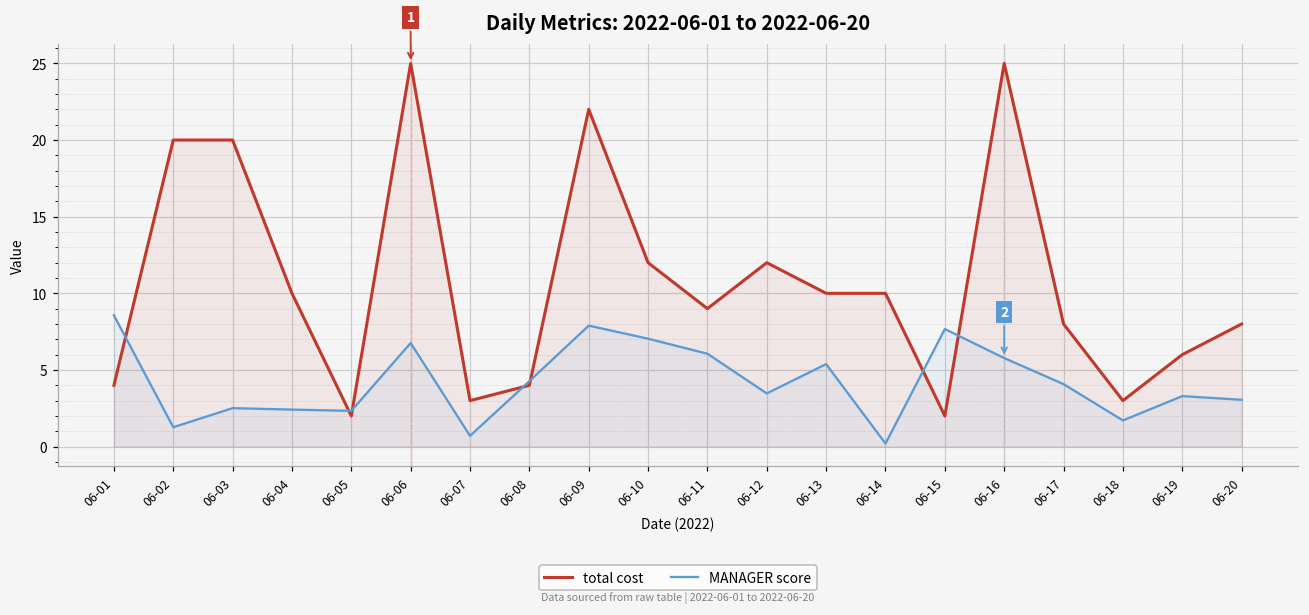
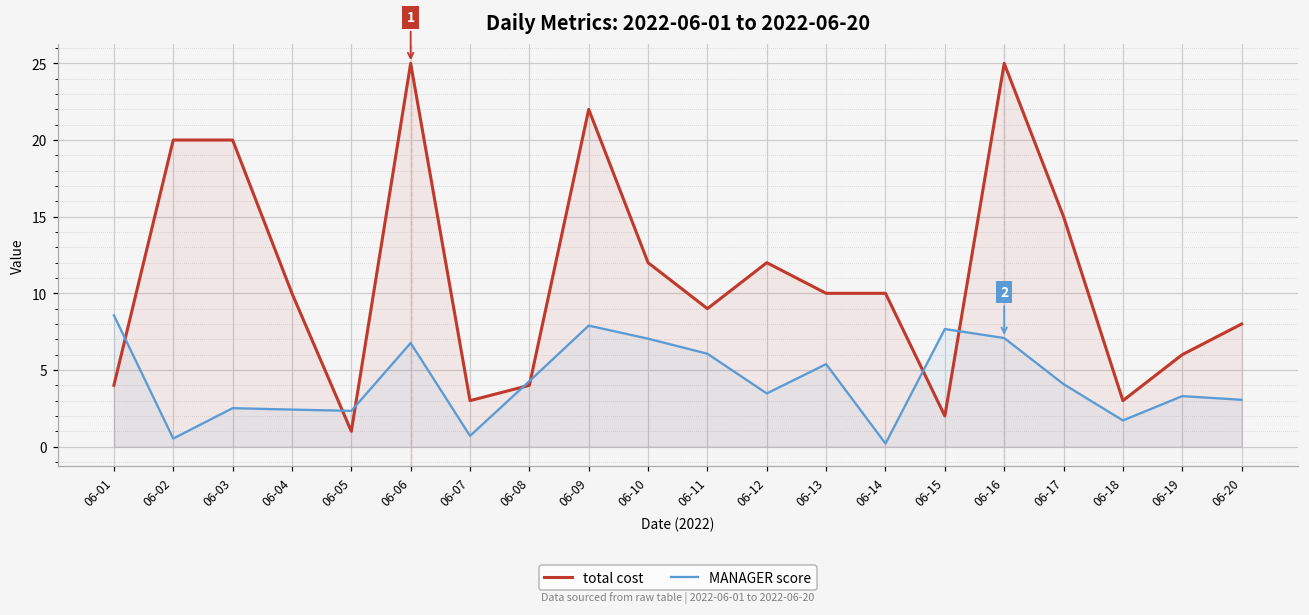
MANAGER score, 06-02: 1.3 -> 0.5
total cost, 06-05: 2 -> 1
MANAGER score, 06-16: 5.8 -> 7.1
total cost, 06-17: 8 -> 15
